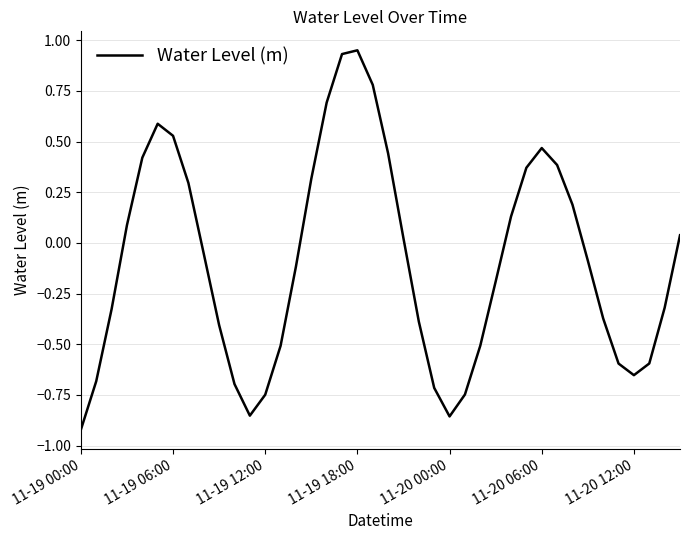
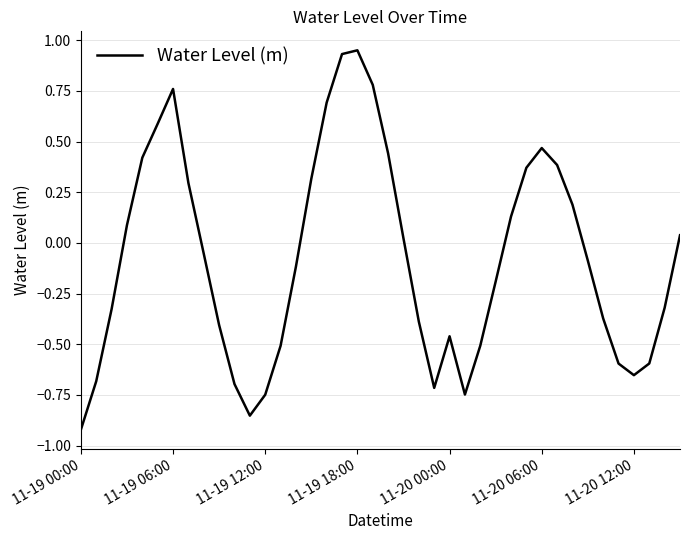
11-19 06:00: 0.53 -> 0.76
11-20 00:00: -0.86 -> -0.46
